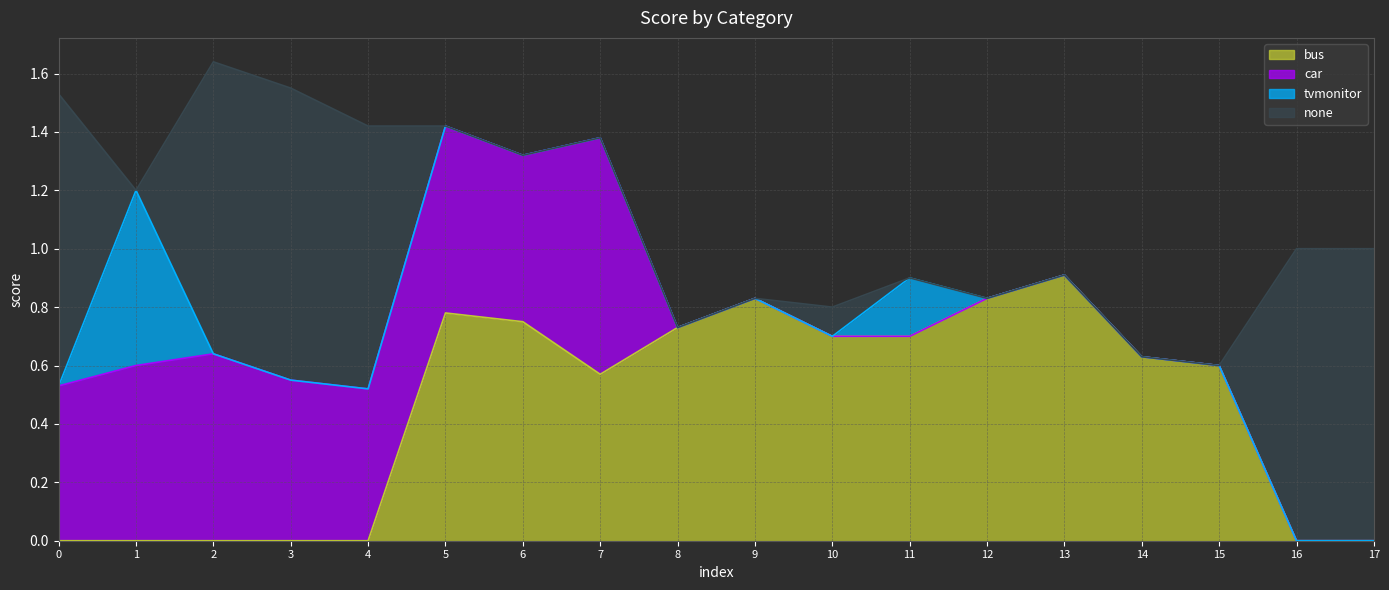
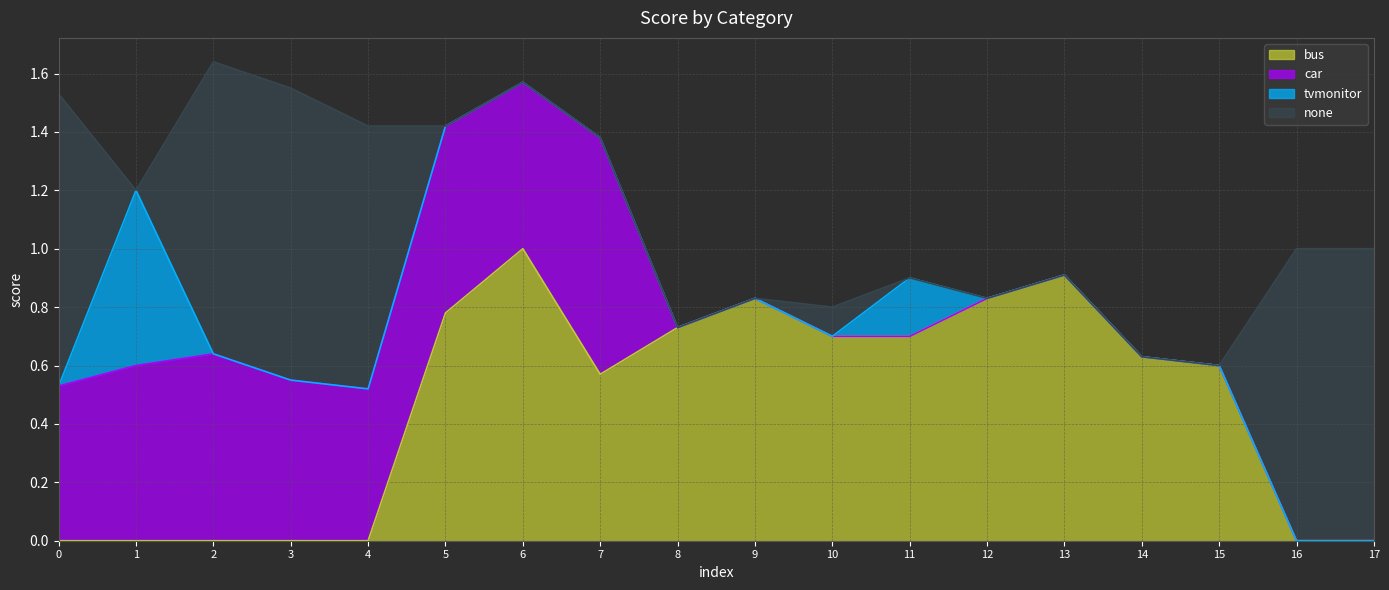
bus, 6: 0.75 -> 1.00
